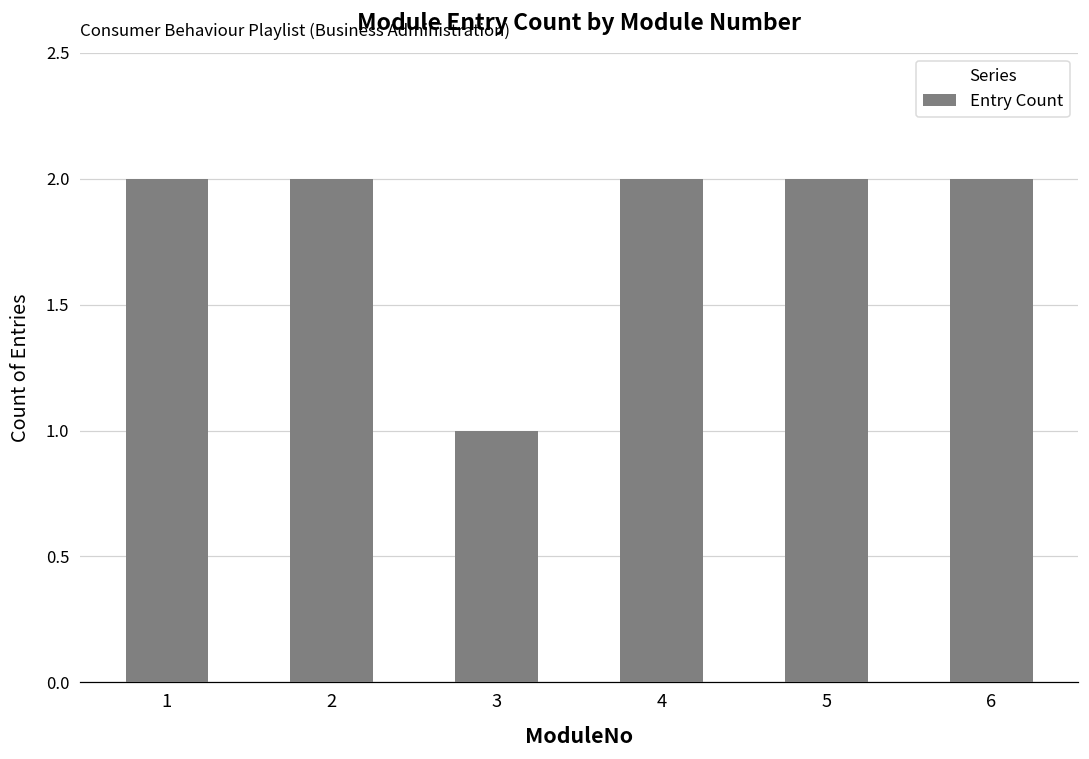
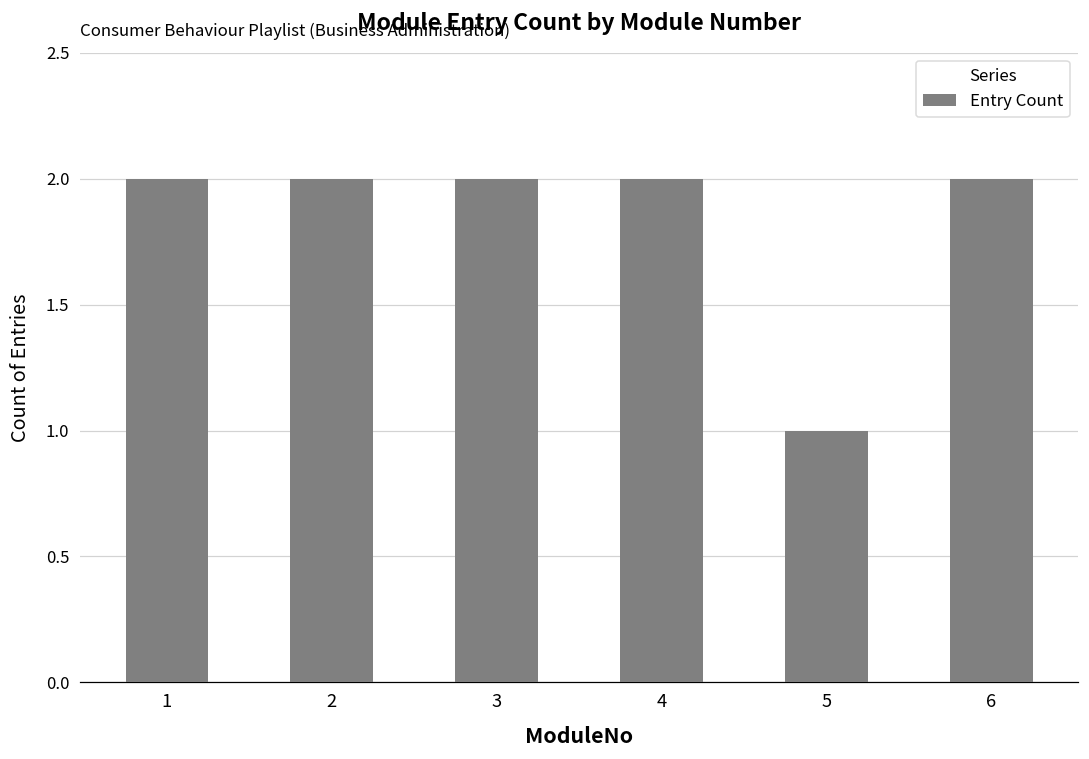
3: 1 -> 2
5: 2 -> 1
